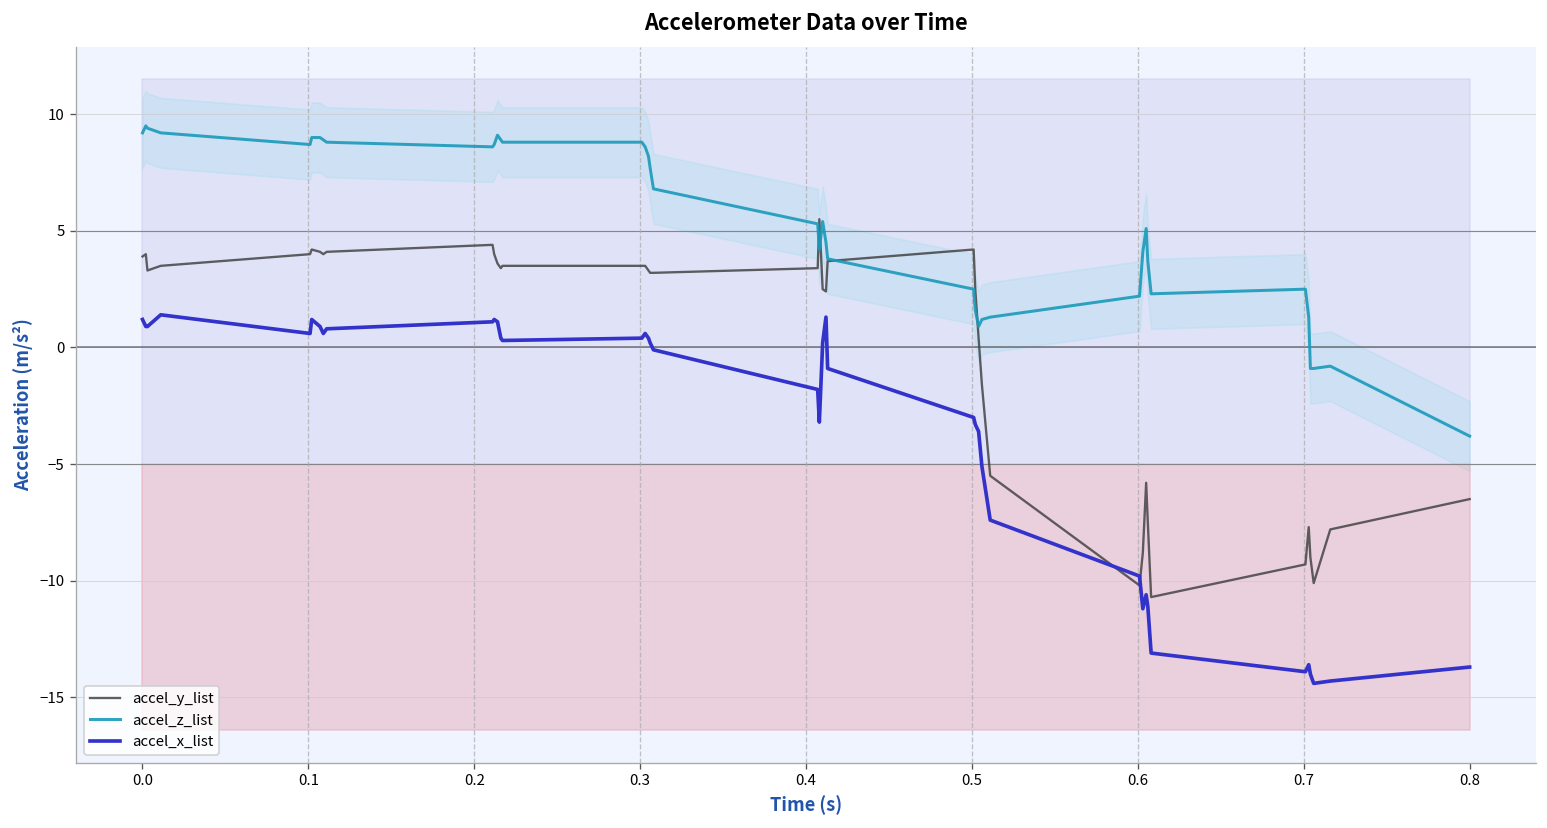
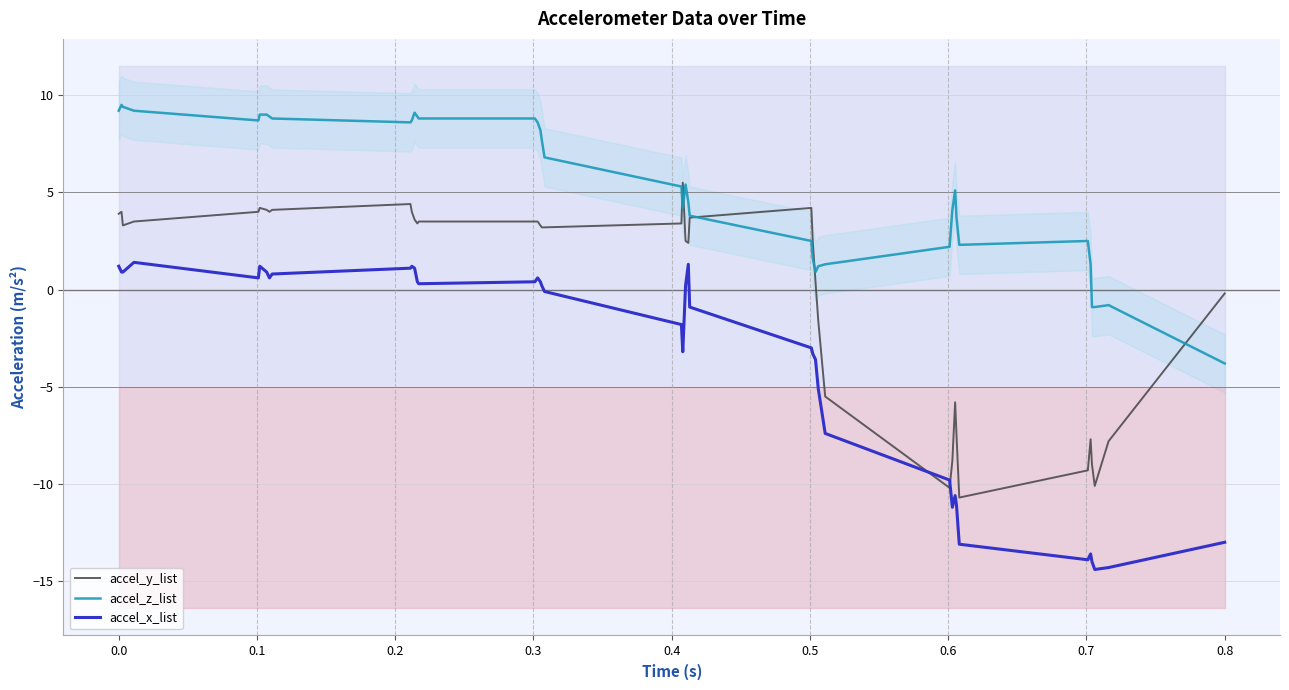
accel_y_list, 0.8: -6.5 -> -0.2
accel_x_list, 0.8: -13.7 -> -13.0
